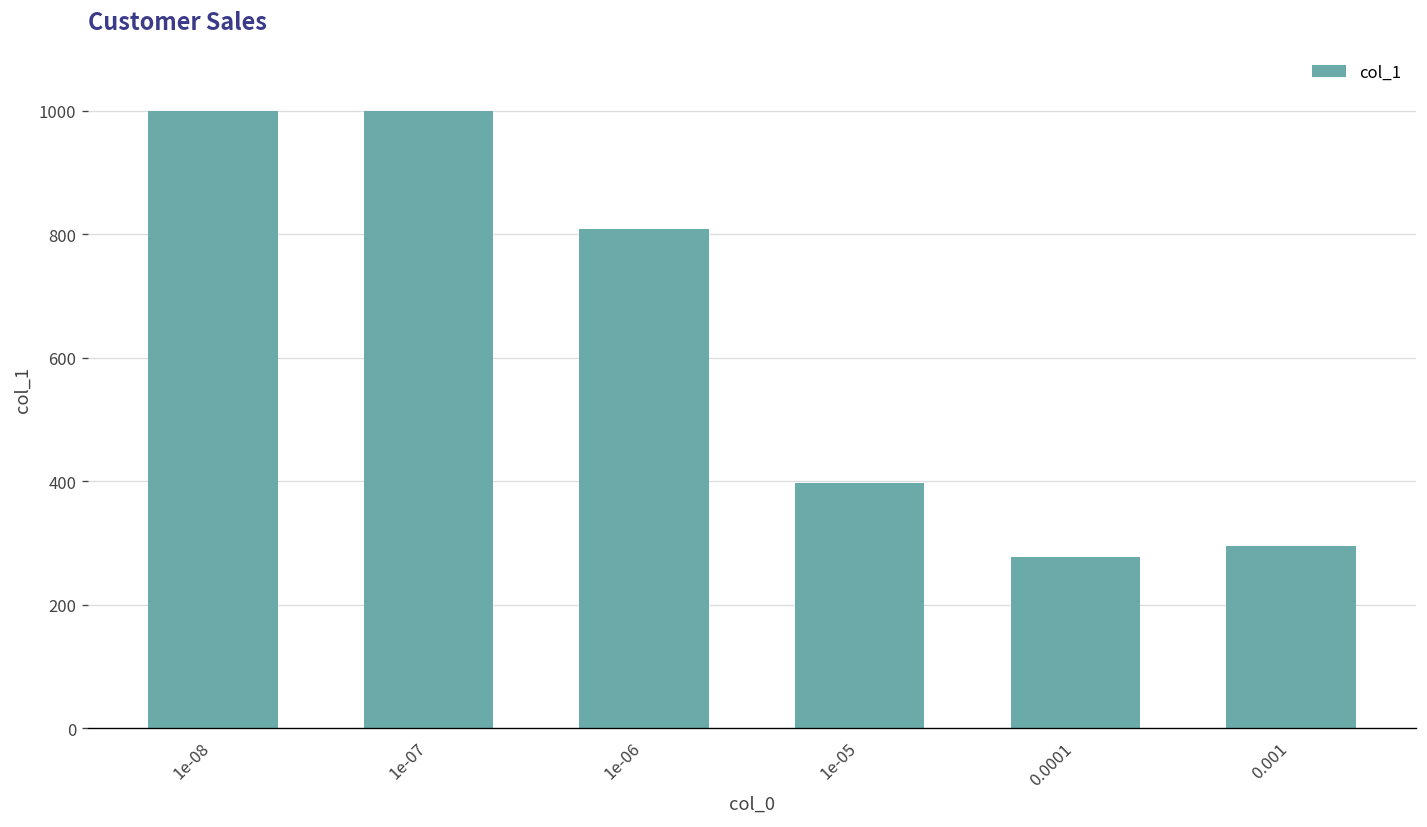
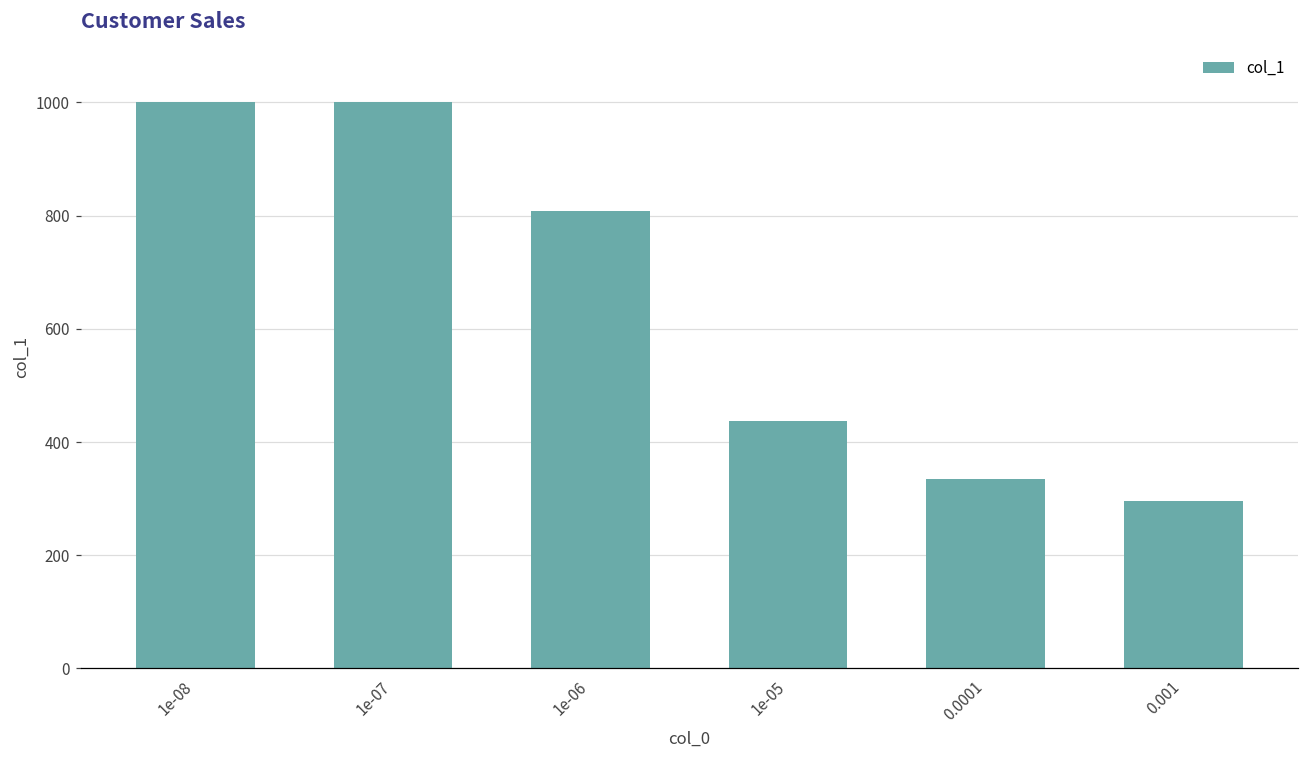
1e-05: 400 -> 440
0.0001: 280 -> 340
